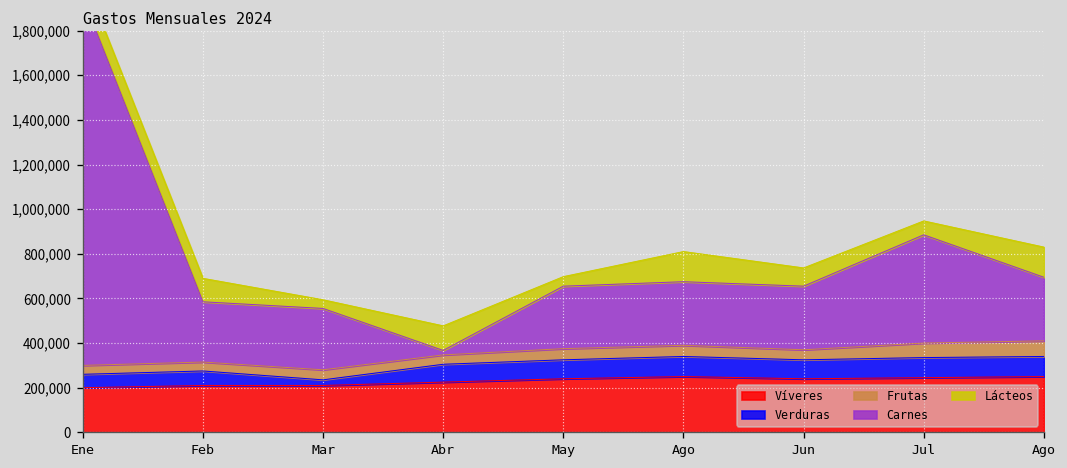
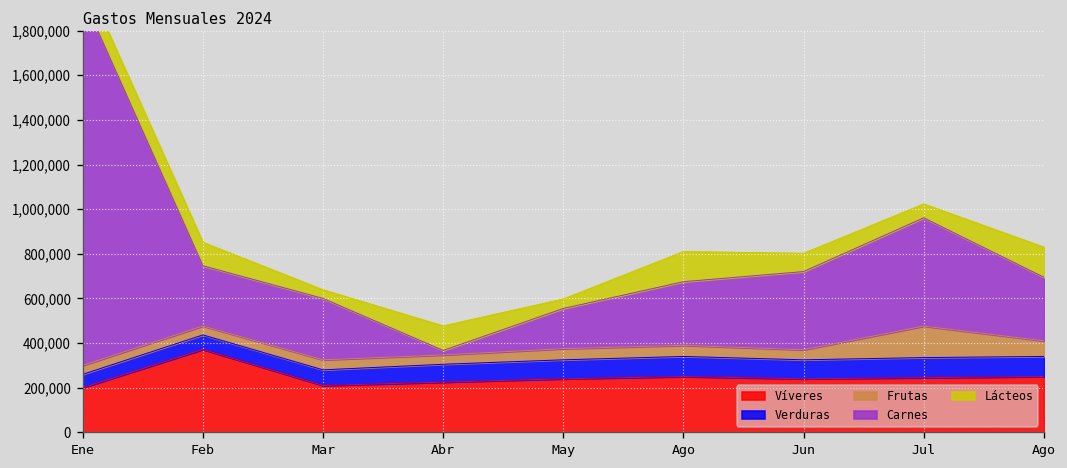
Víveres, Feb: 210,000 -> 370,000
Verduras, Mar: 30,000 -> 70,000
Carnes, May: 280,000 -> 180,000
Carnes, Jun: 290,000 -> 350,000
Frutas, Jul: 70,000 -> 140,000
